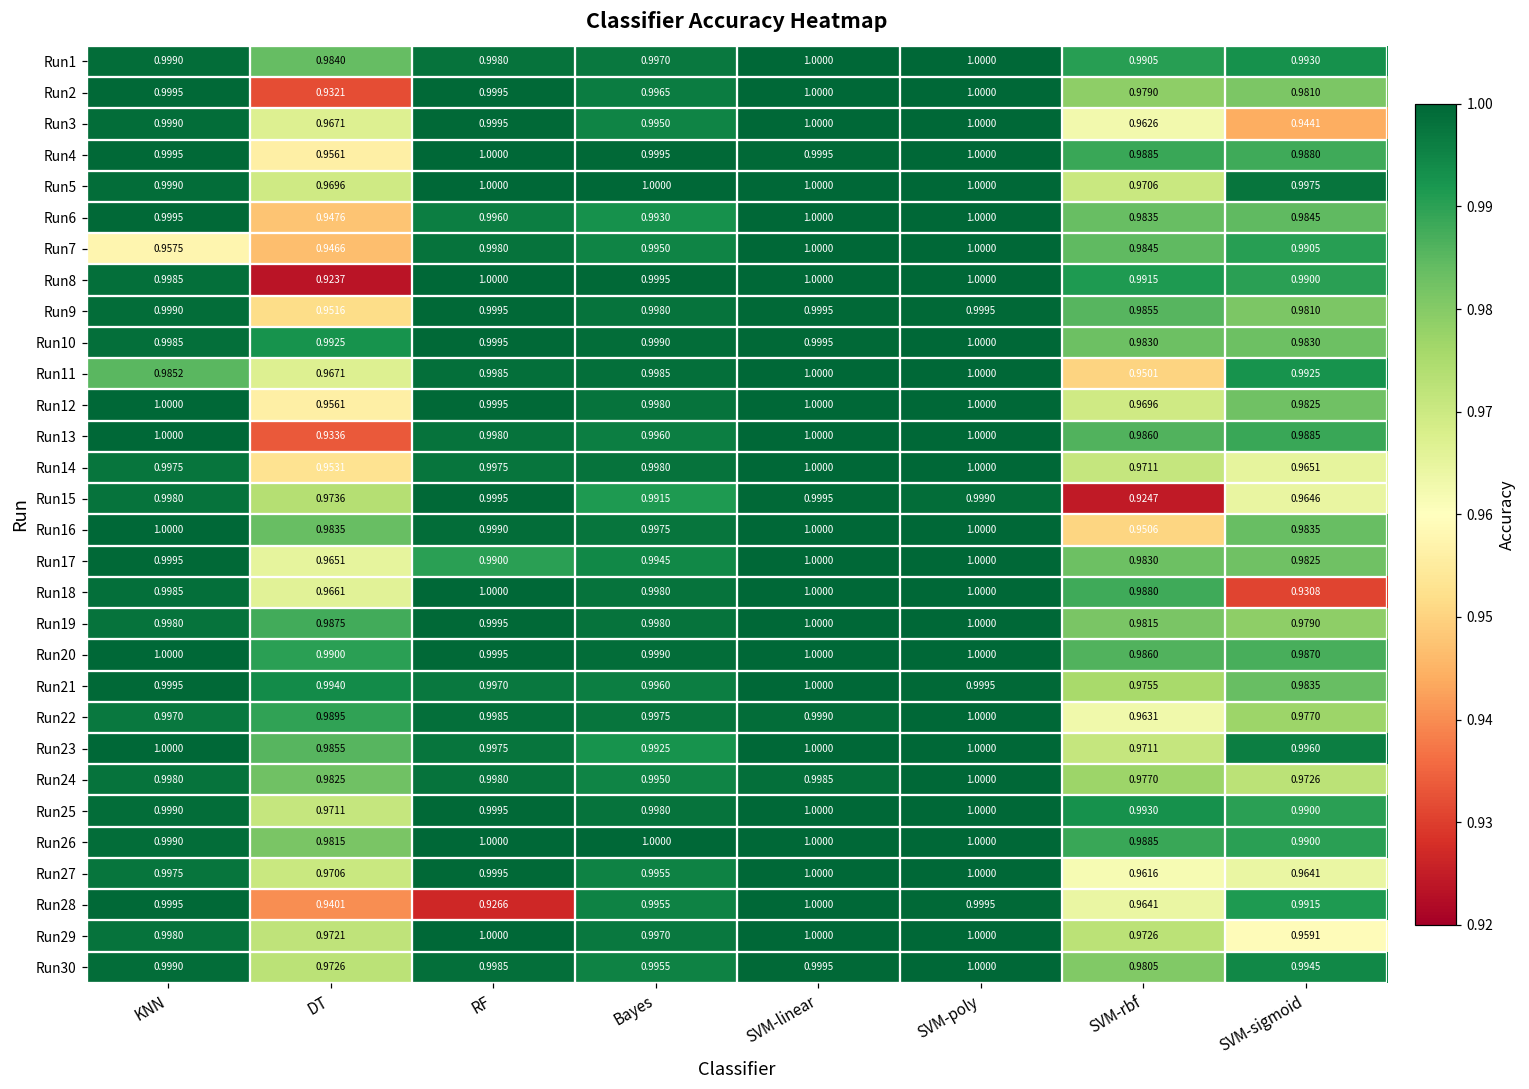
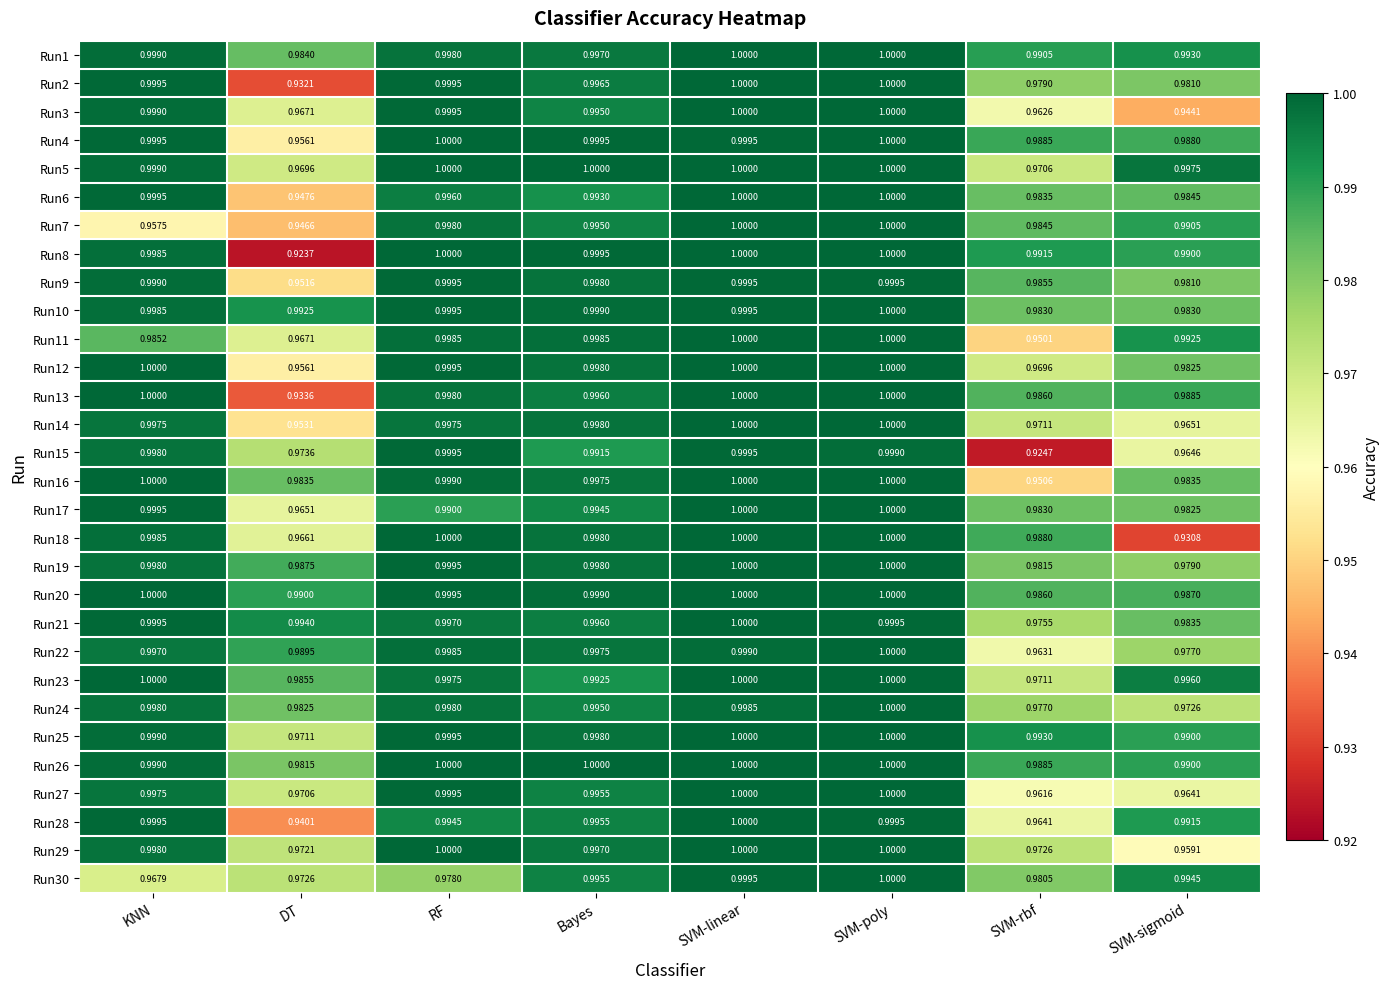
Run28, RF: 0.9266 -> 0.9945
Run30, KNN: 0.9990 -> 0.9679
Run30, RF: 0.9985 -> 0.9780
